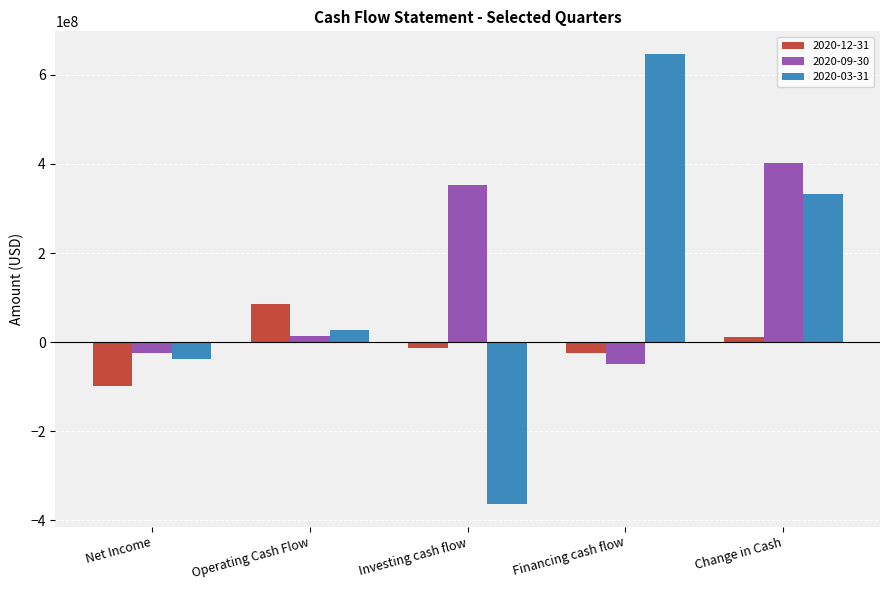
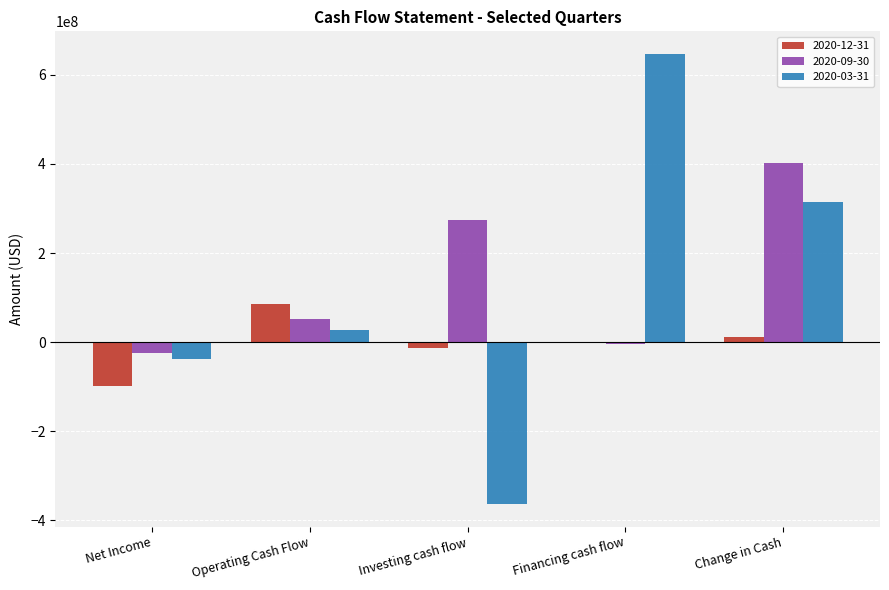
2020-09-30, Operating Cash Flow: 10000000 -> 50000000
2020-09-30, Investing cash flow: 350000000 -> 270000000
2020-12-31, Financing cash flow: -20000000 -> 0
2020-09-30, Financing cash flow: -50000000 -> 0
2020-03-31, Change in Cash: 330000000 -> 310000000
